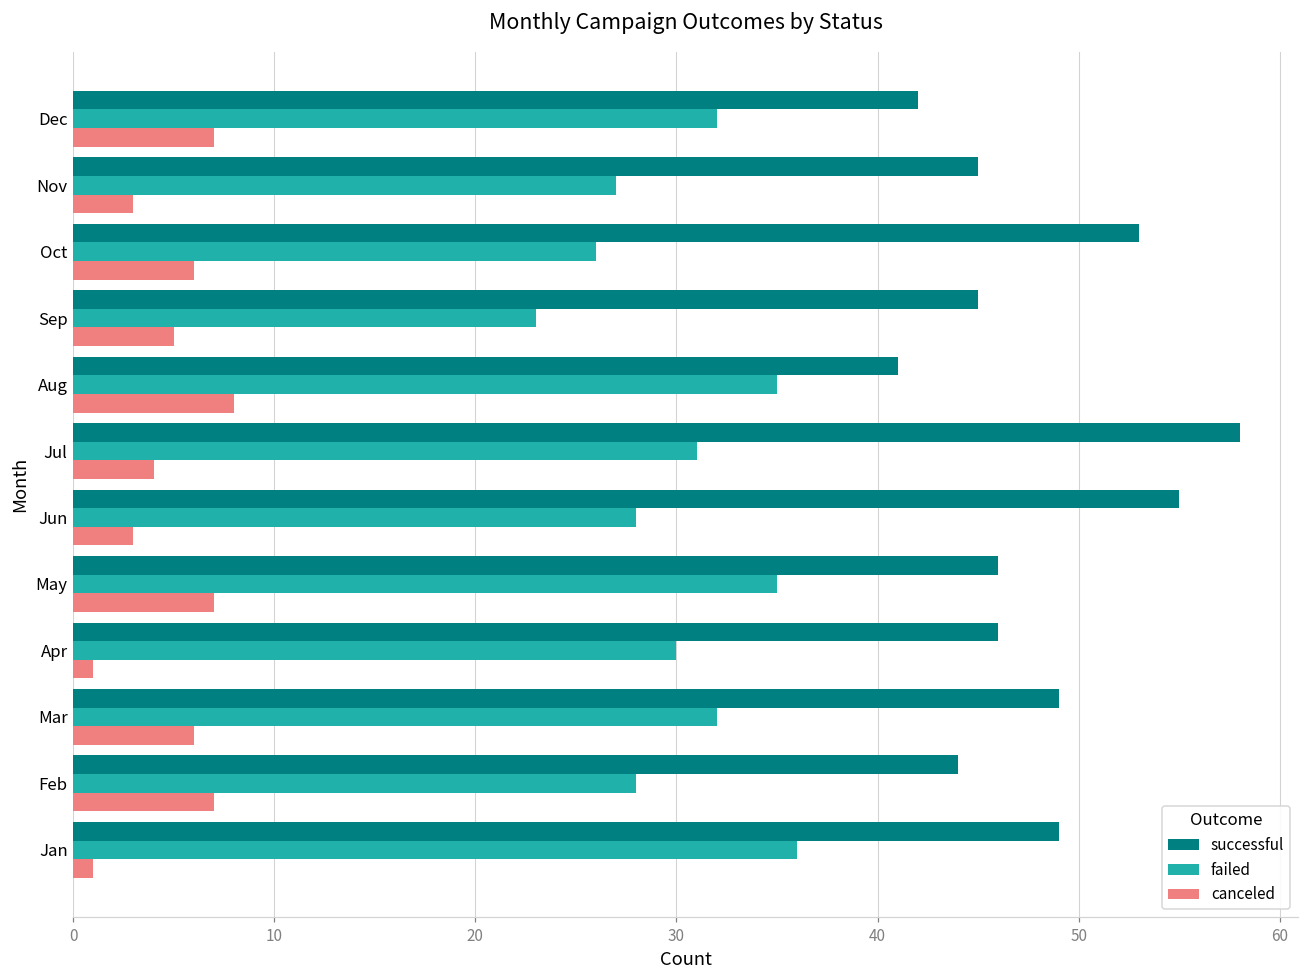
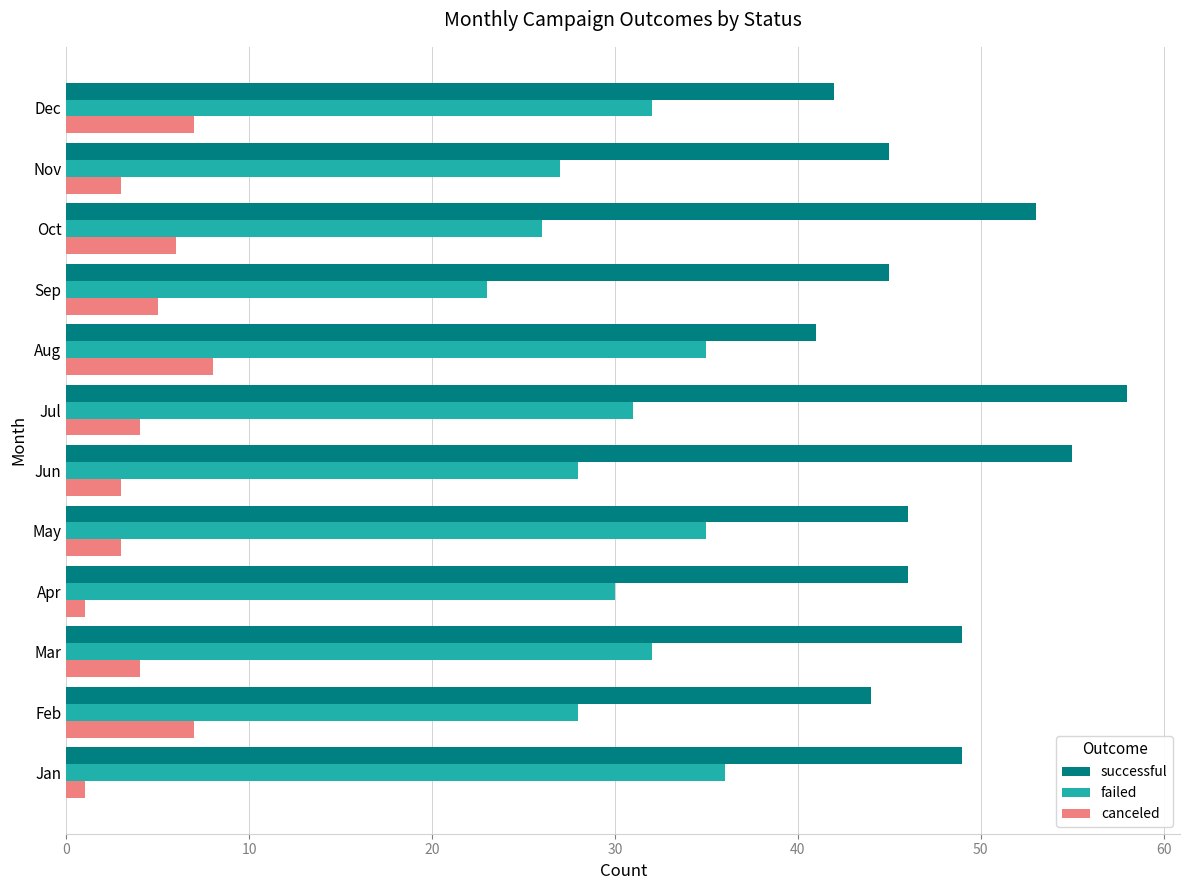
canceled, May: 7 -> 3
canceled, Mar: 6 -> 4
